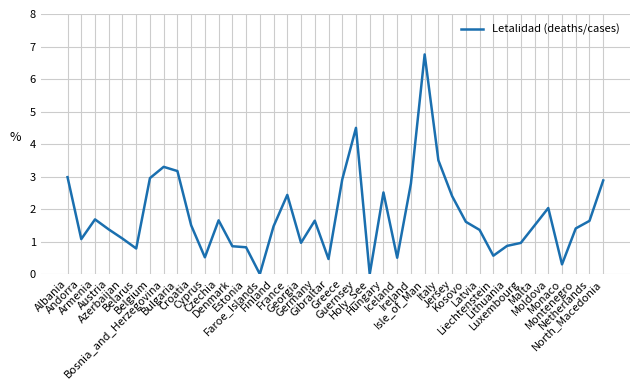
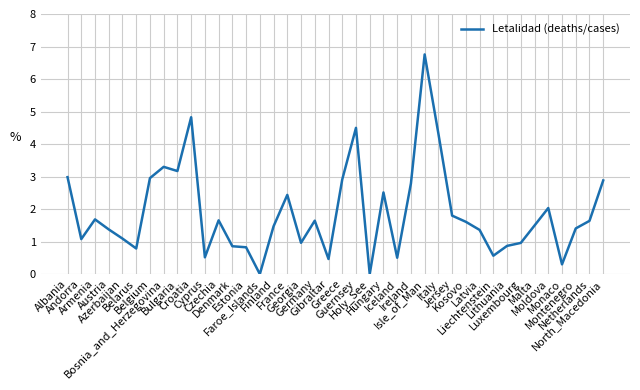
Croatia: 1.5 -> 4.8
Italy: 3.5 -> 4.3
Jersey: 2.4 -> 1.8
